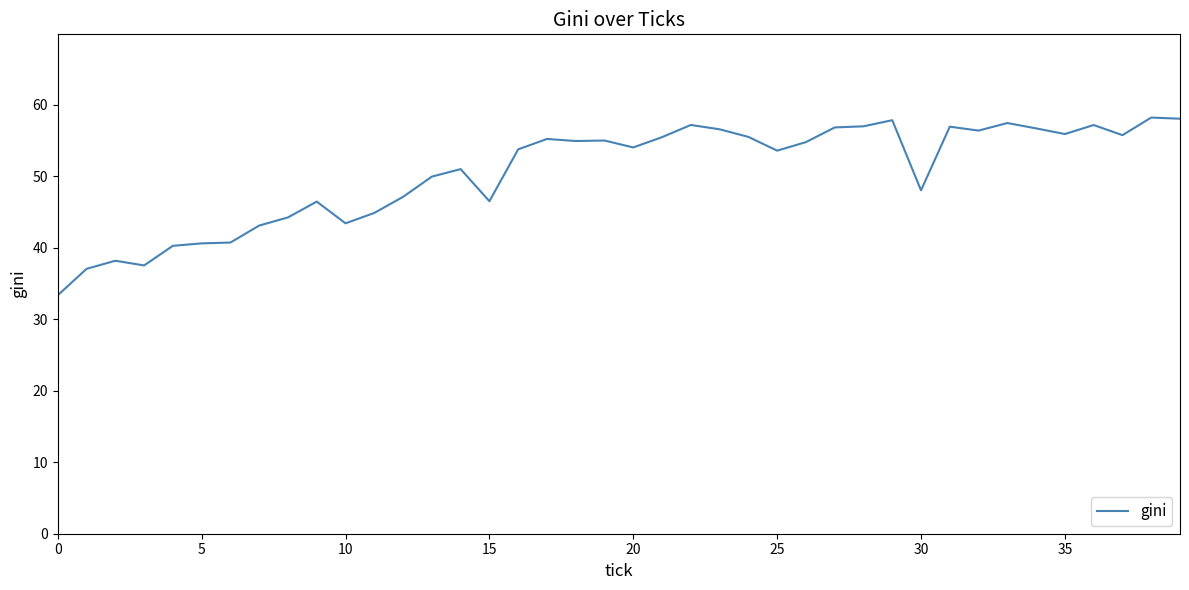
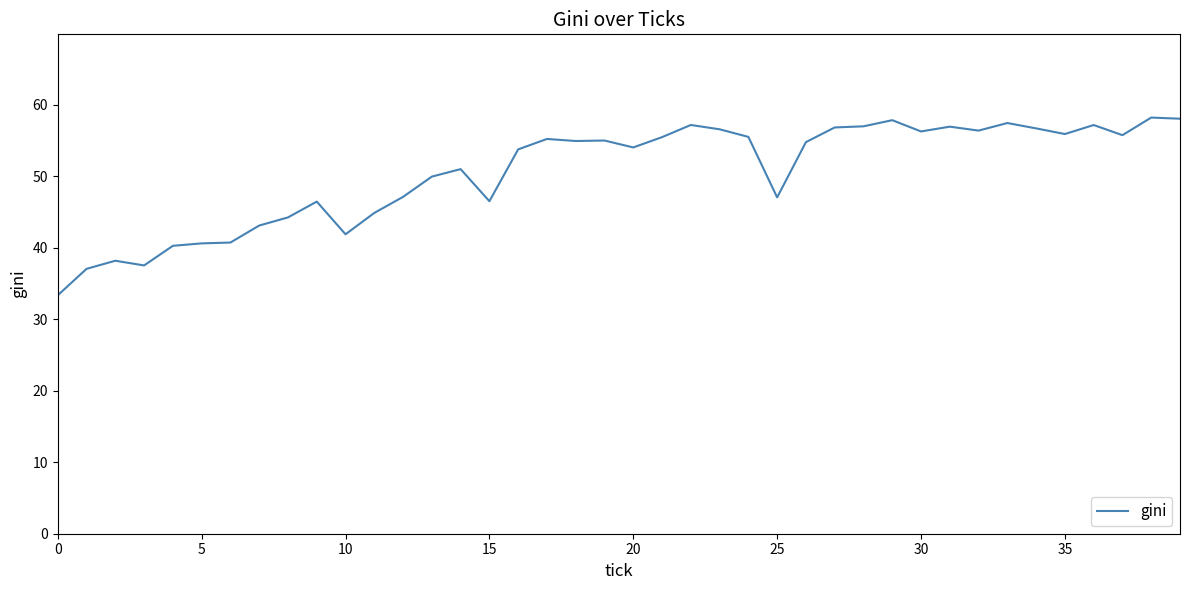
10: 43 -> 42
25: 54 -> 47
30: 48 -> 56
